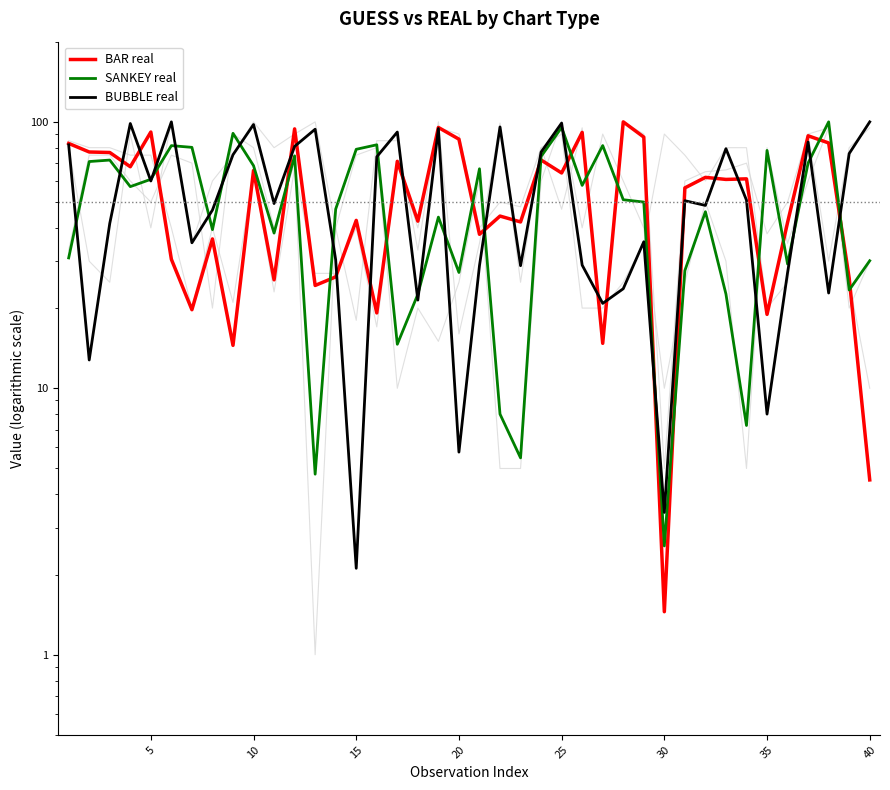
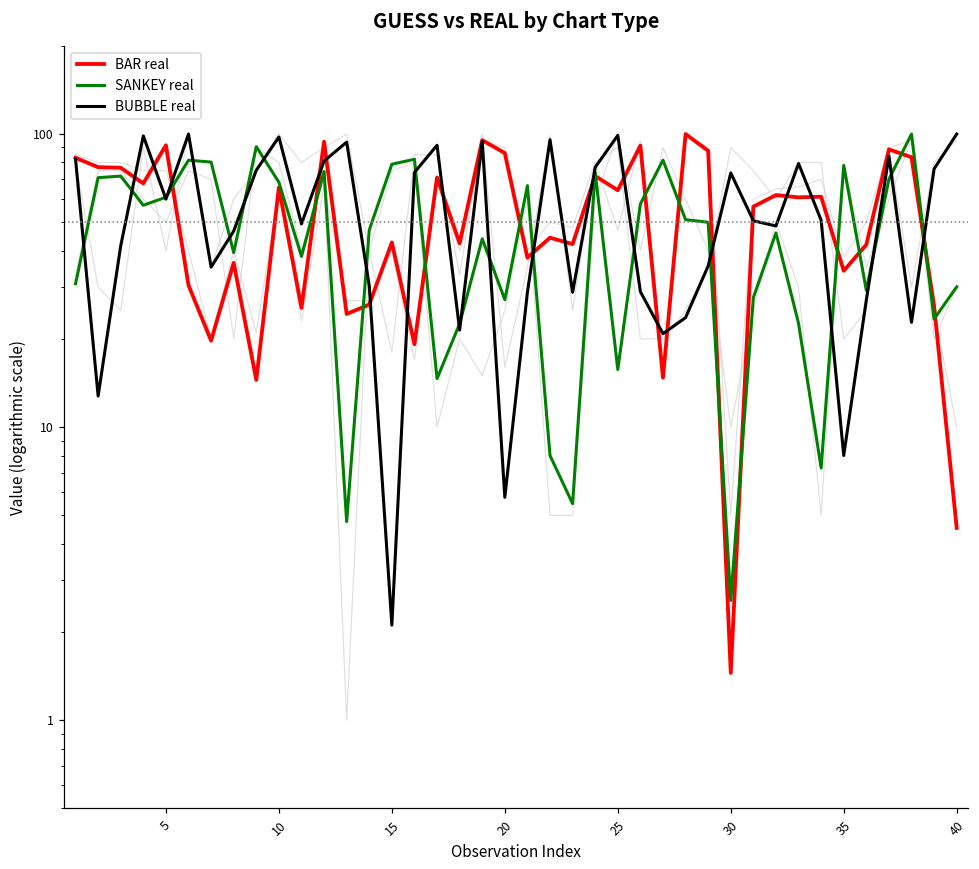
SANKEY real, 25: 95 -> 16
BUBBLE real, 30: 3.4 -> 74
BAR real, 35: 19 -> 34
